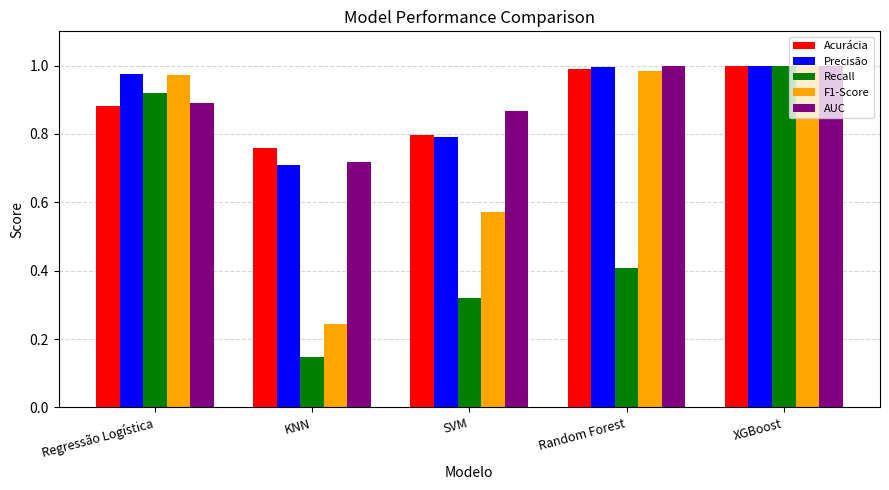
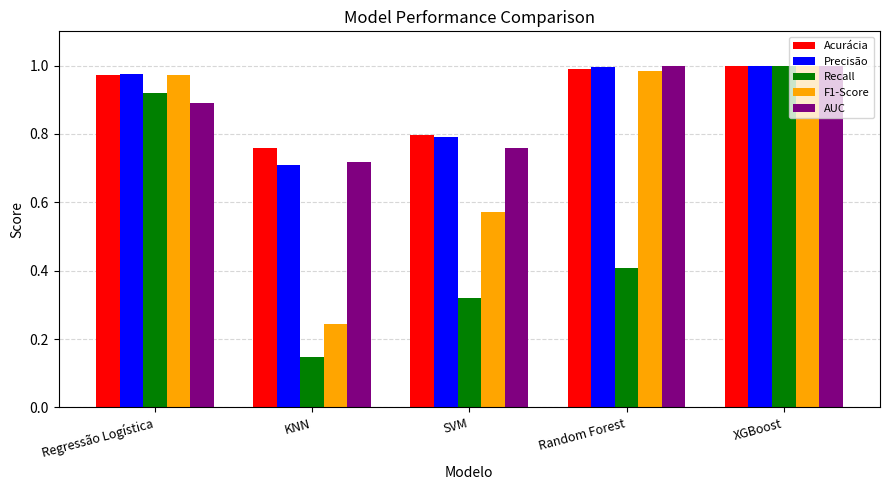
Acurácia, Regressão Logística: 0.88 -> 0.97
AUC, SVM: 0.87 -> 0.76
